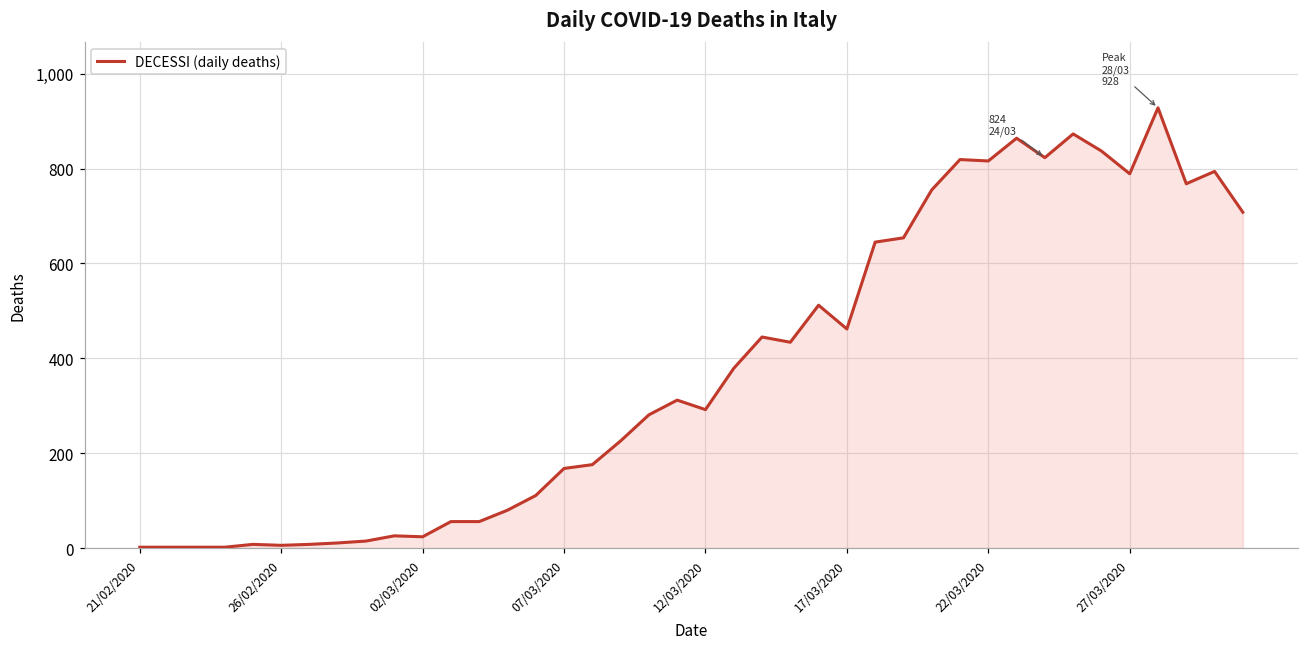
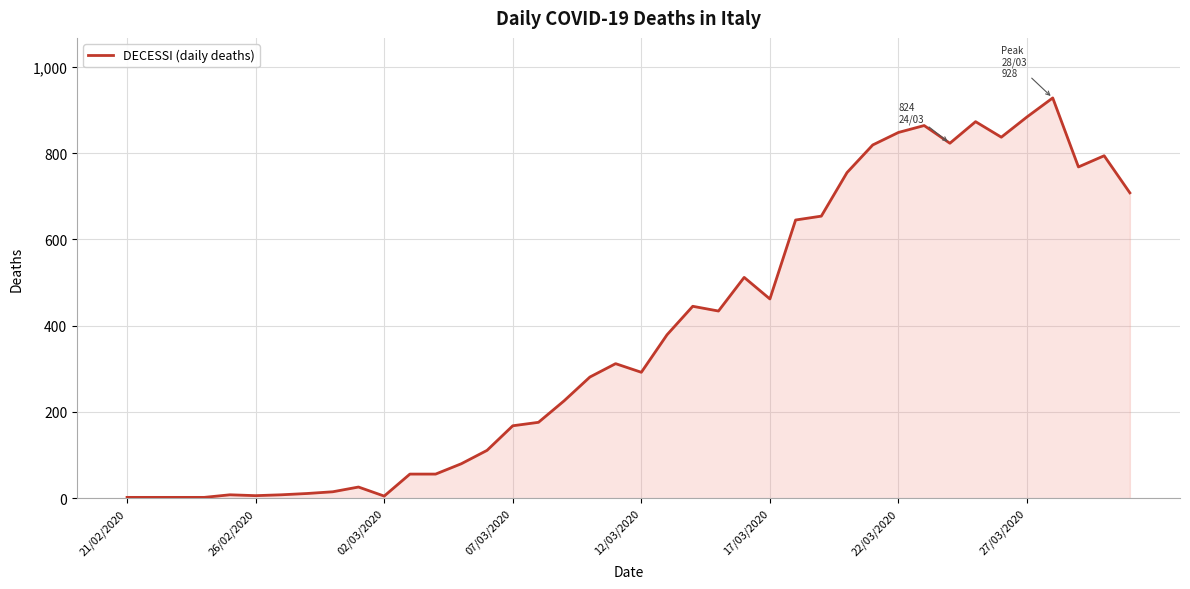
02/03/2020: 20 -> 10
22/03/2020: 820 -> 850
27/03/2020: 790 -> 880
